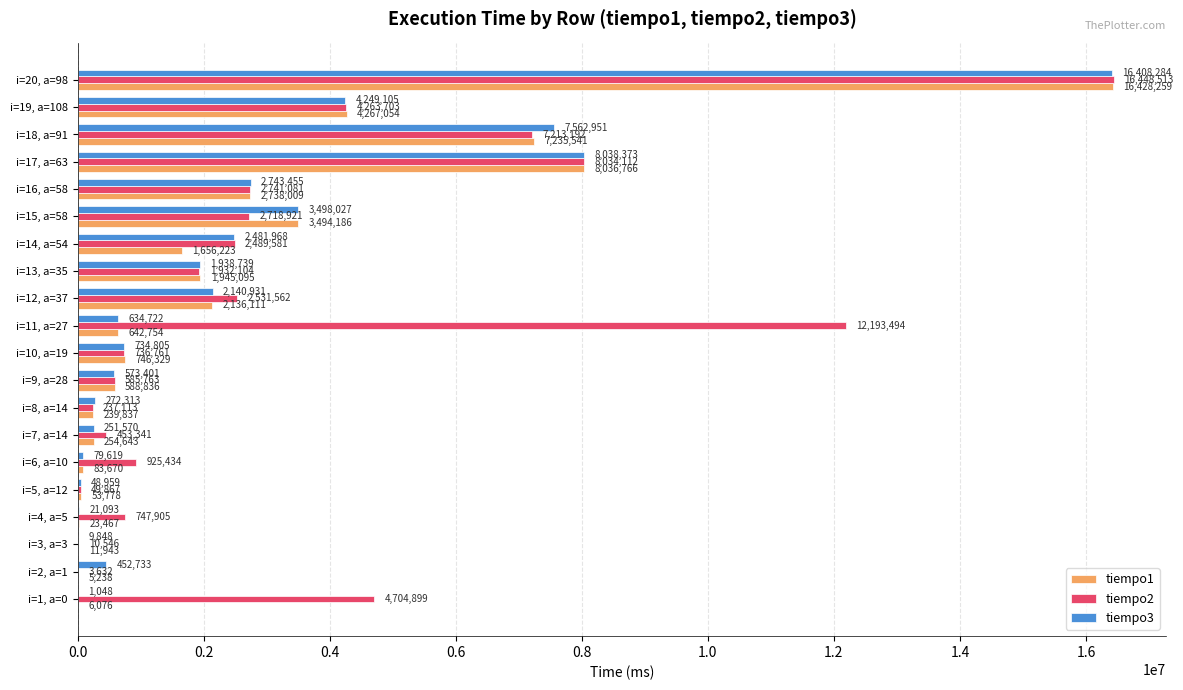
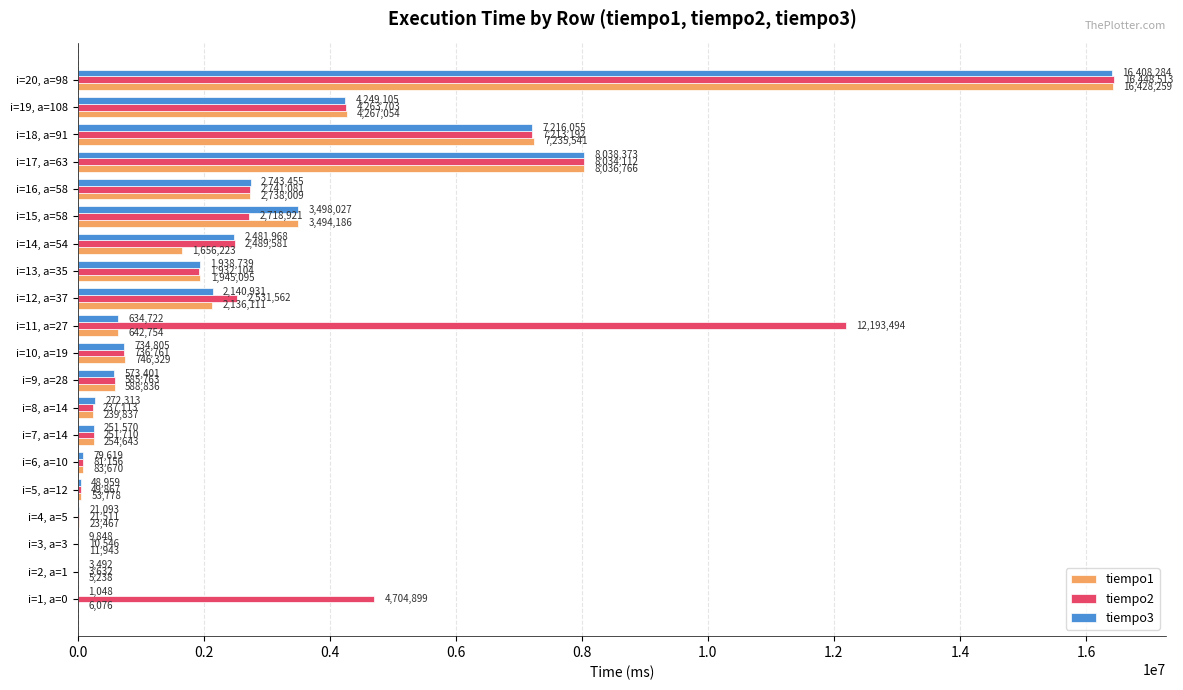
tiempo3, i=18, a=91: 7,562,951 -> 7,216,055
tiempo2, i=7, a=14: 453,341 -> 251,710
tiempo2, i=6, a=10: 925,434 -> 81,156
tiempo2, i=4, a=5: 747,905 -> 21,511
tiempo3, i=2, a=1: 452,733 -> 3,492
